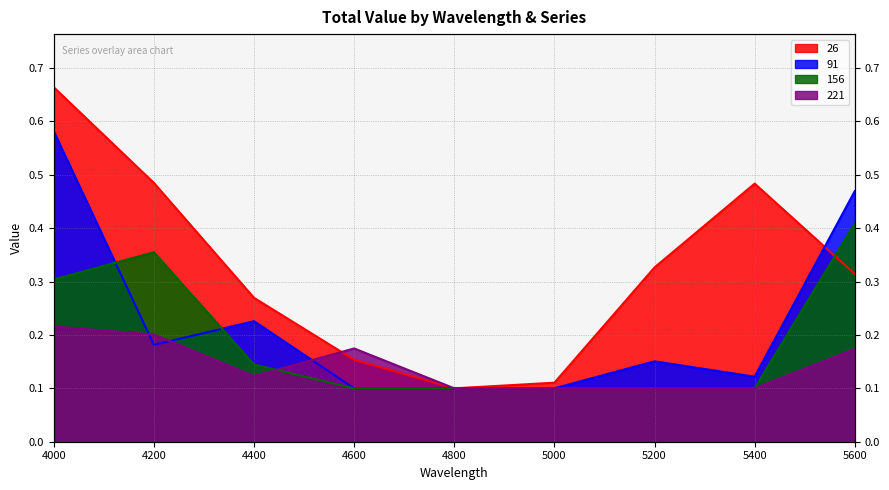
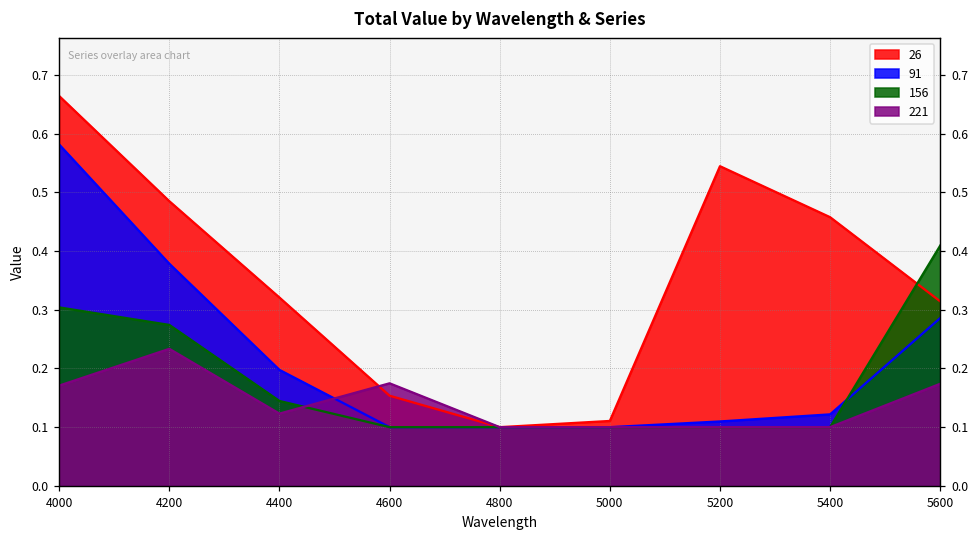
221, 4000: 0.22 -> 0.17
91, 4200: 0.18 -> 0.38
156, 4200: 0.35 -> 0.27
221, 4200: 0.20 -> 0.23
26, 4400: 0.27 -> 0.32
91, 4400: 0.23 -> 0.20
26, 5200: 0.33 -> 0.54
91, 5200: 0.15 -> 0.11
26, 5400: 0.48 -> 0.46
91, 5600: 0.47 -> 0.29
